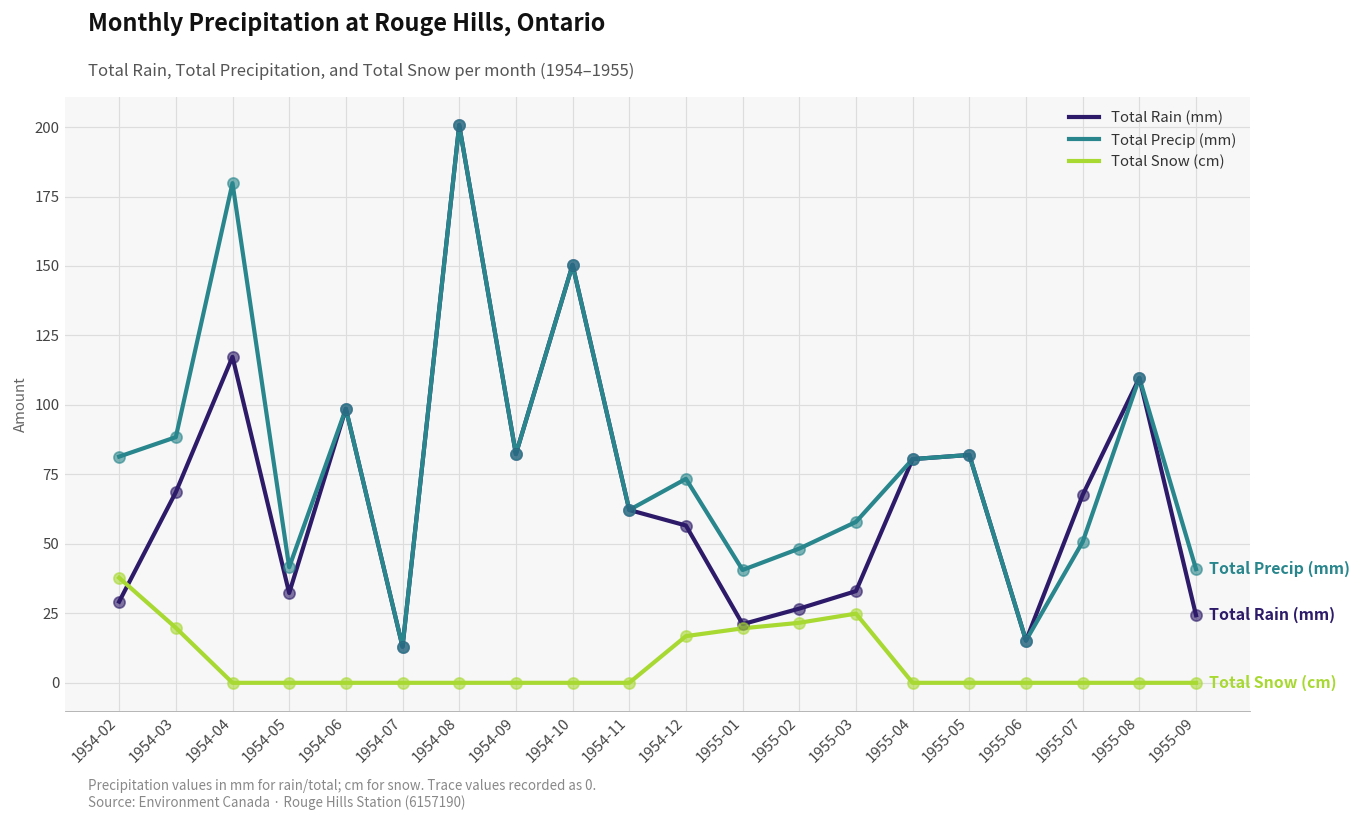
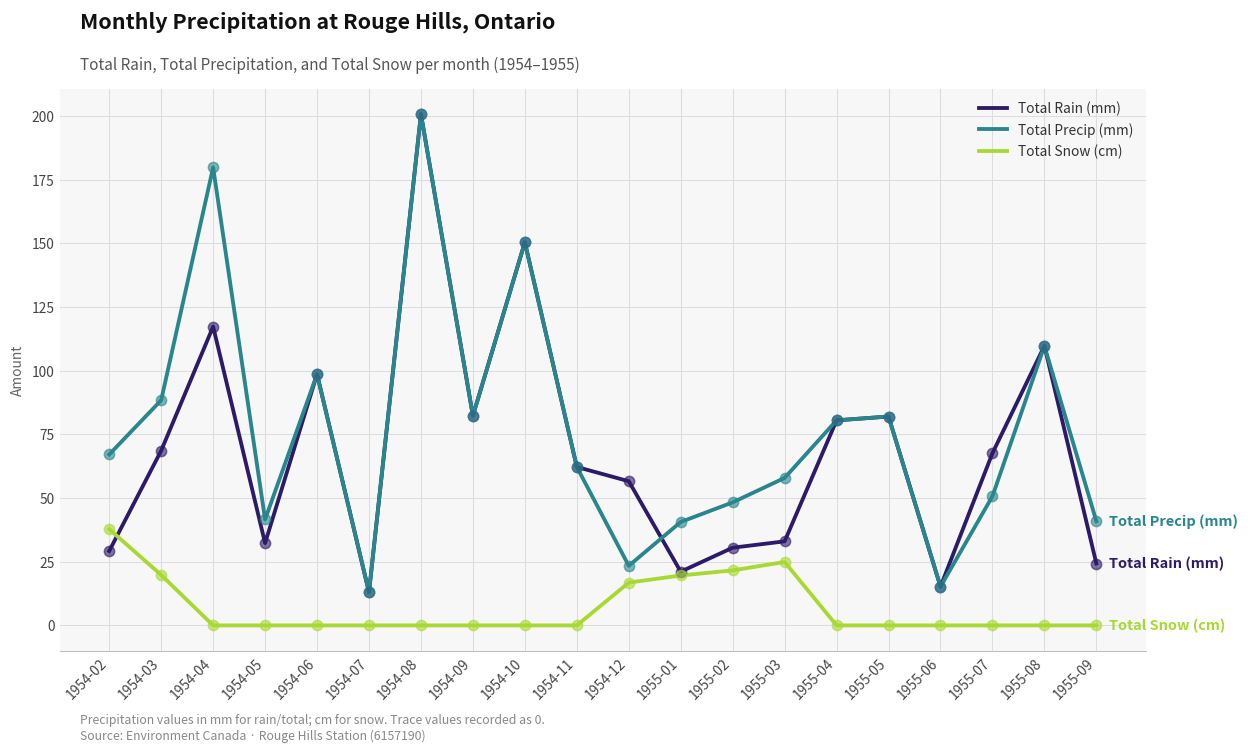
Total Precip (mm), 1954-02: 81 -> 67
Total Precip (mm), 1954-12: 73 -> 23
Total Rain (mm), 1955-02: 27 -> 31
